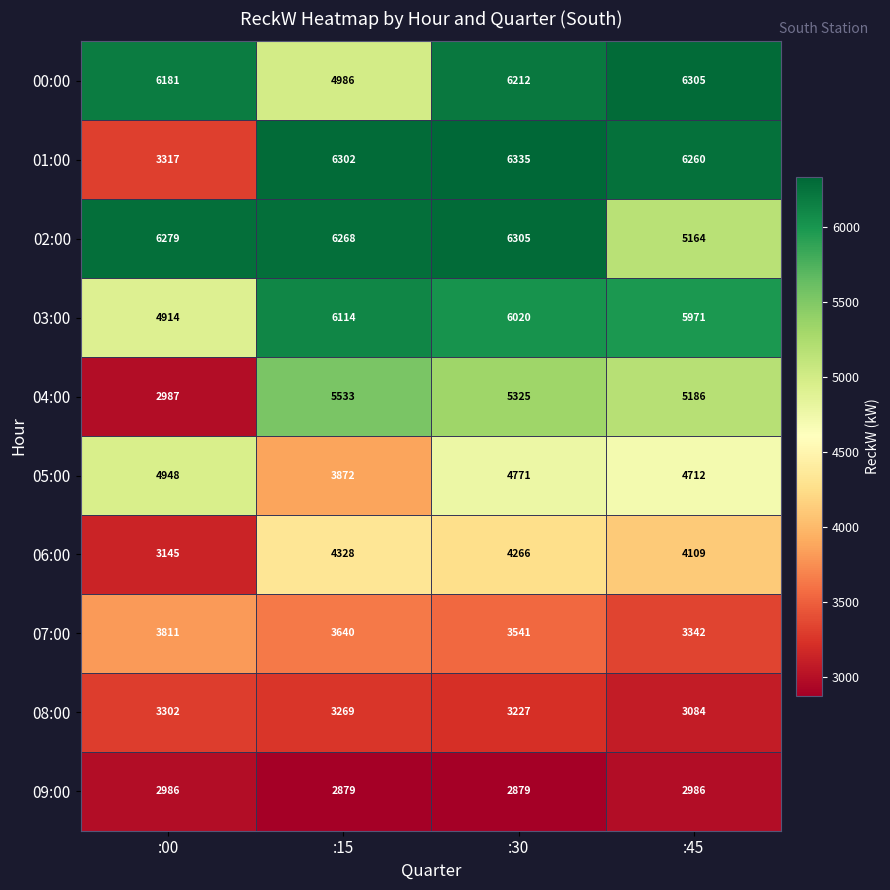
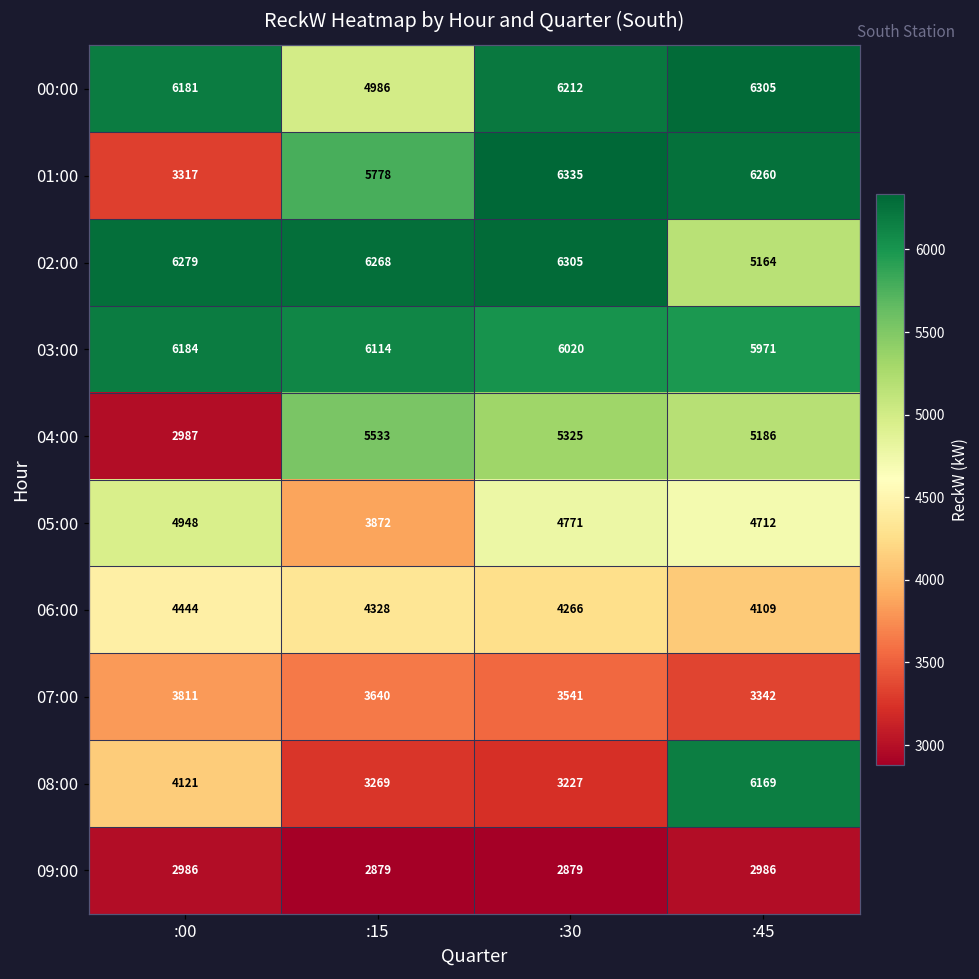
01:00, :15: 6302 -> 5778
03:00, :00: 4914 -> 6184
06:00, :00: 3145 -> 4444
08:00, :00: 3302 -> 4121
08:00, :45: 3084 -> 6169
